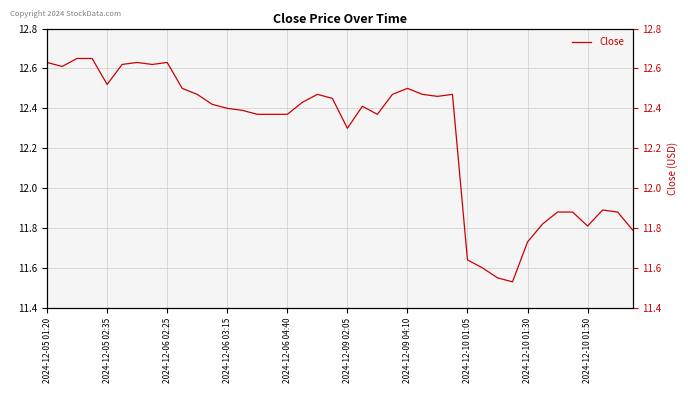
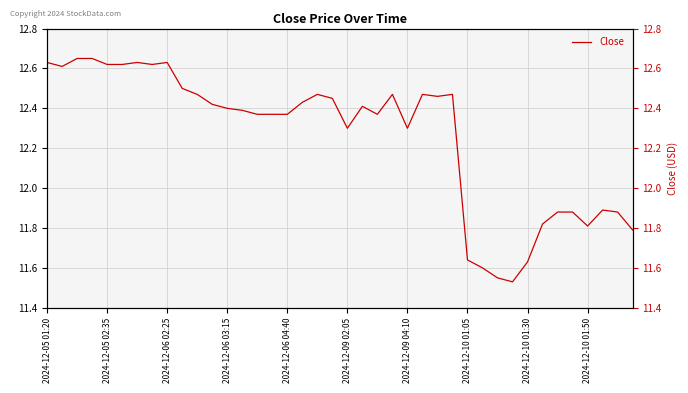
2024-12-05 02:35: 12.52 -> 12.62
2024-12-09 04:10: 12.5 -> 12.3
2024-12-10 01:30: 11.73 -> 11.63
